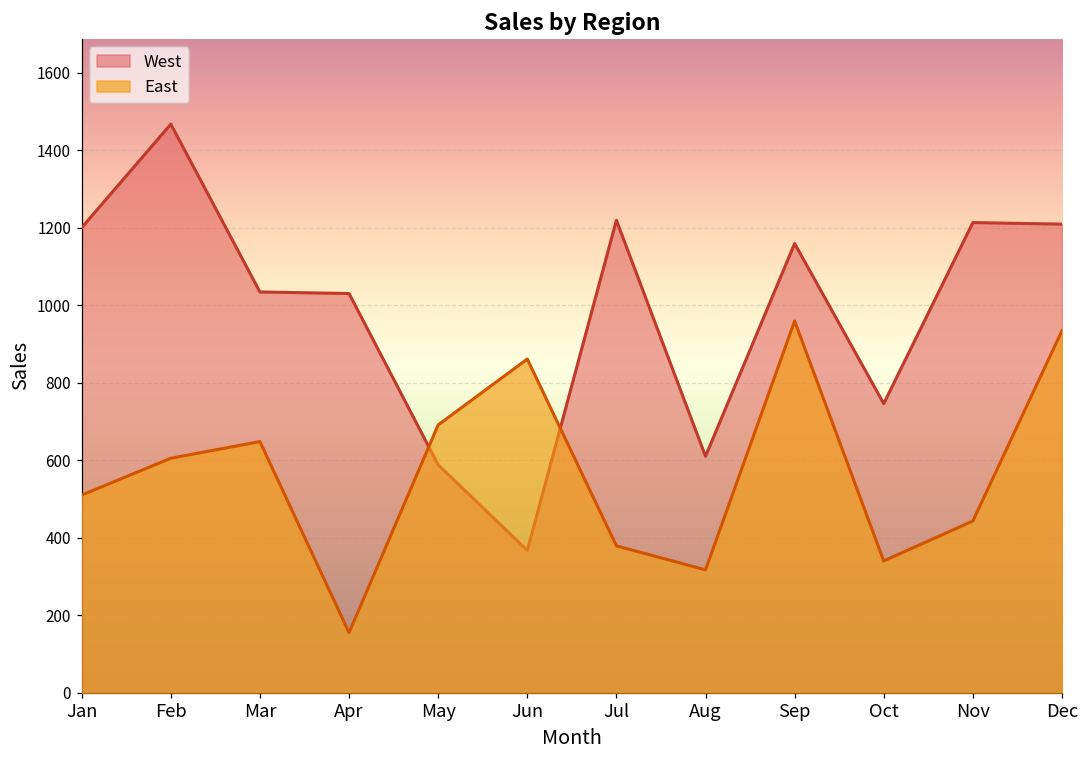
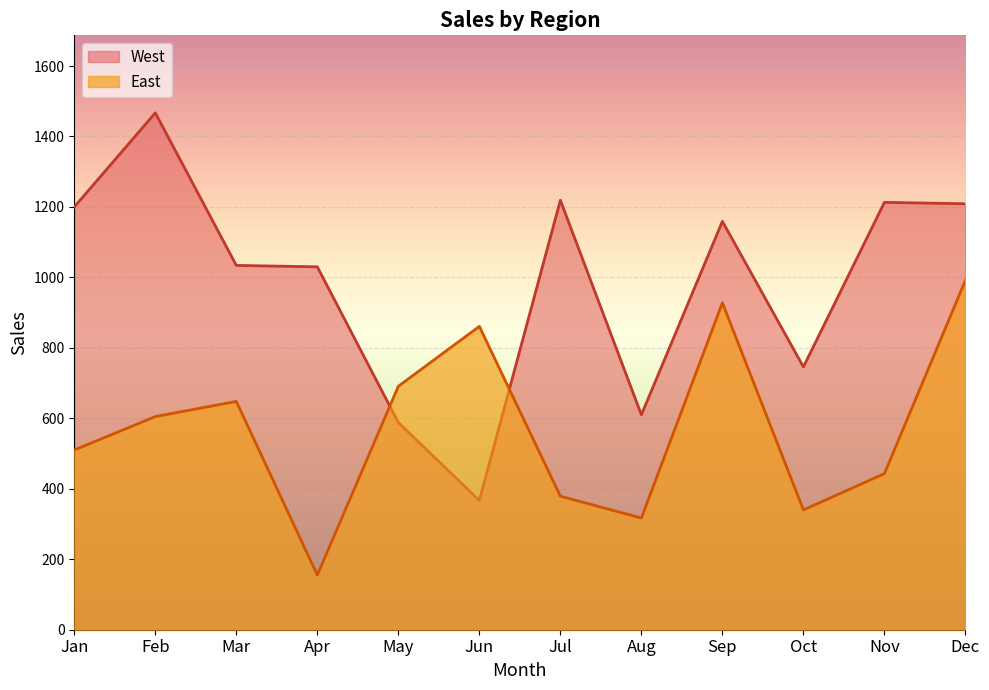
East, Sep: 960 -> 930
East, Dec: 930 -> 990
